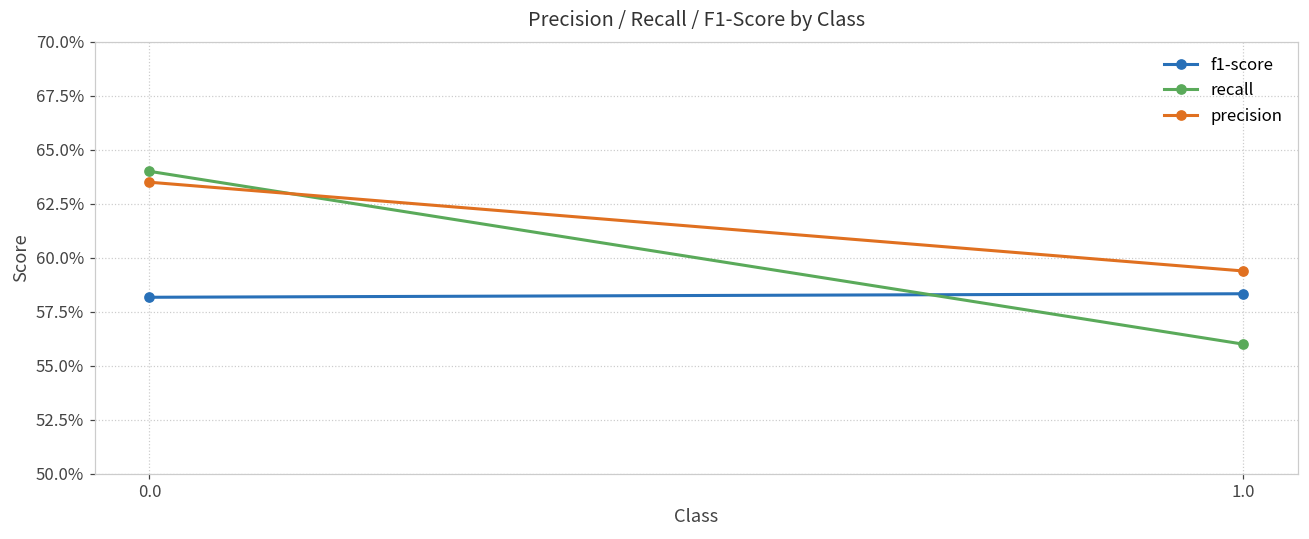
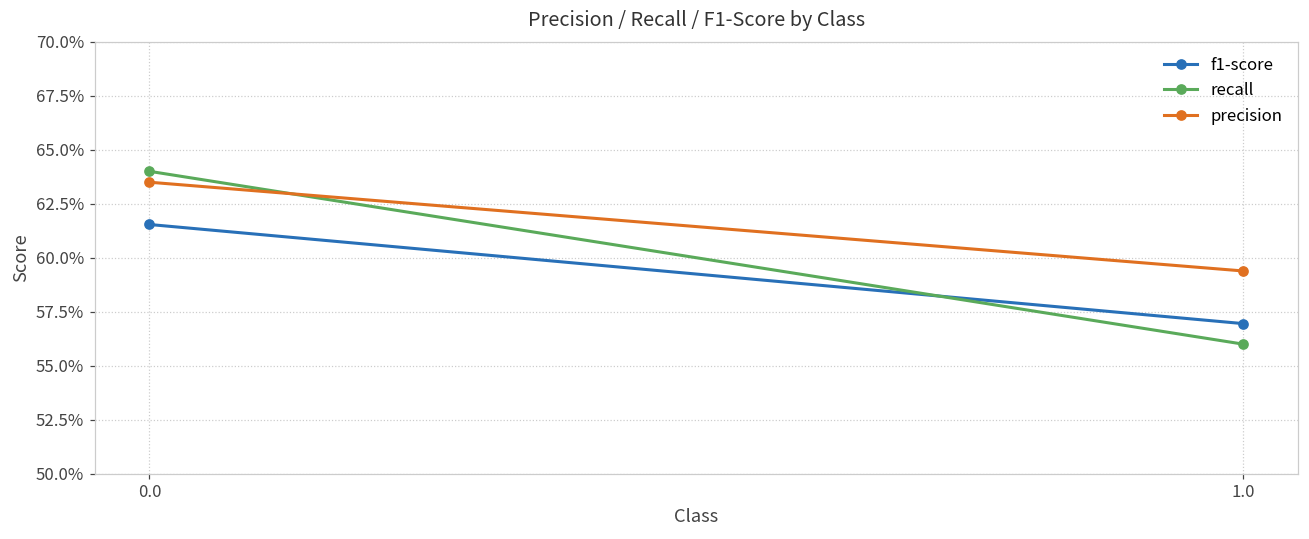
f1-score, 0.0: 58.2% -> 61.5%
f1-score, 1.0: 58.3% -> 57.0%
